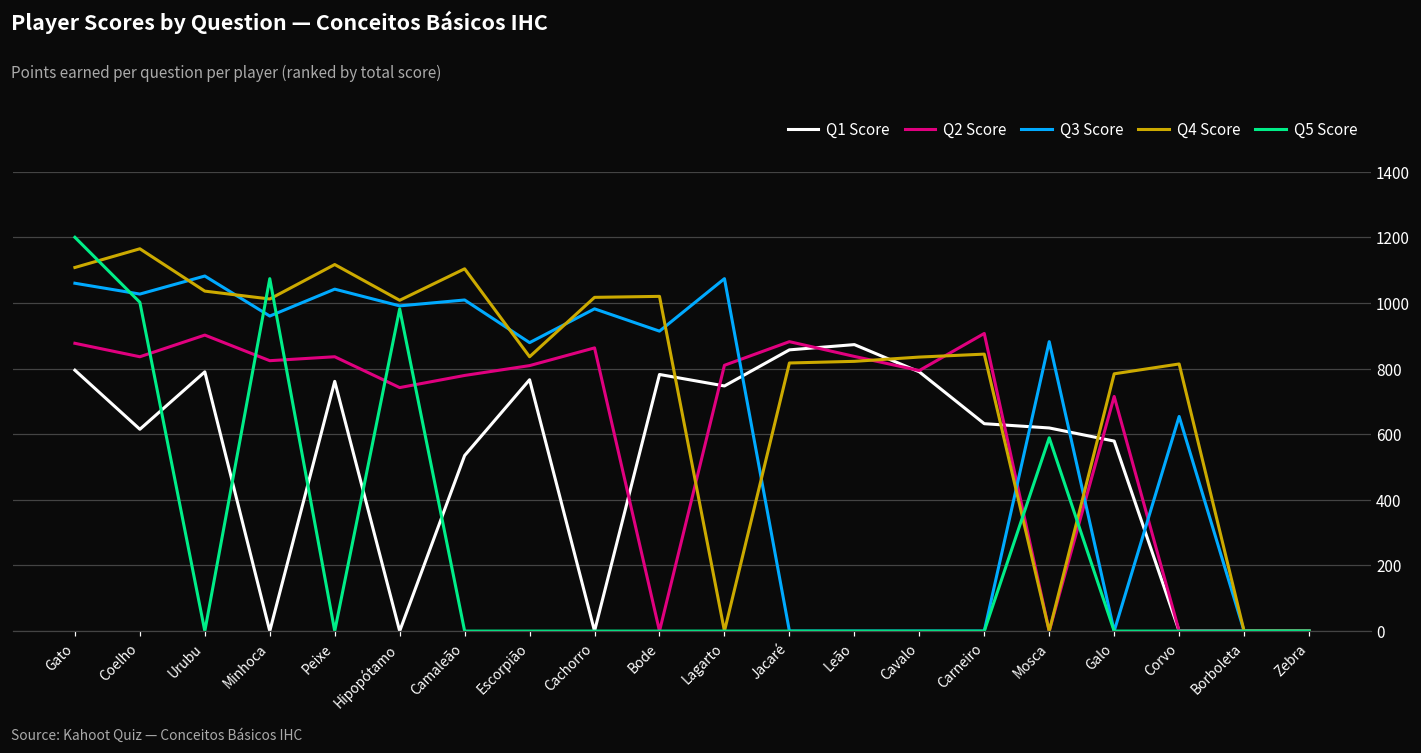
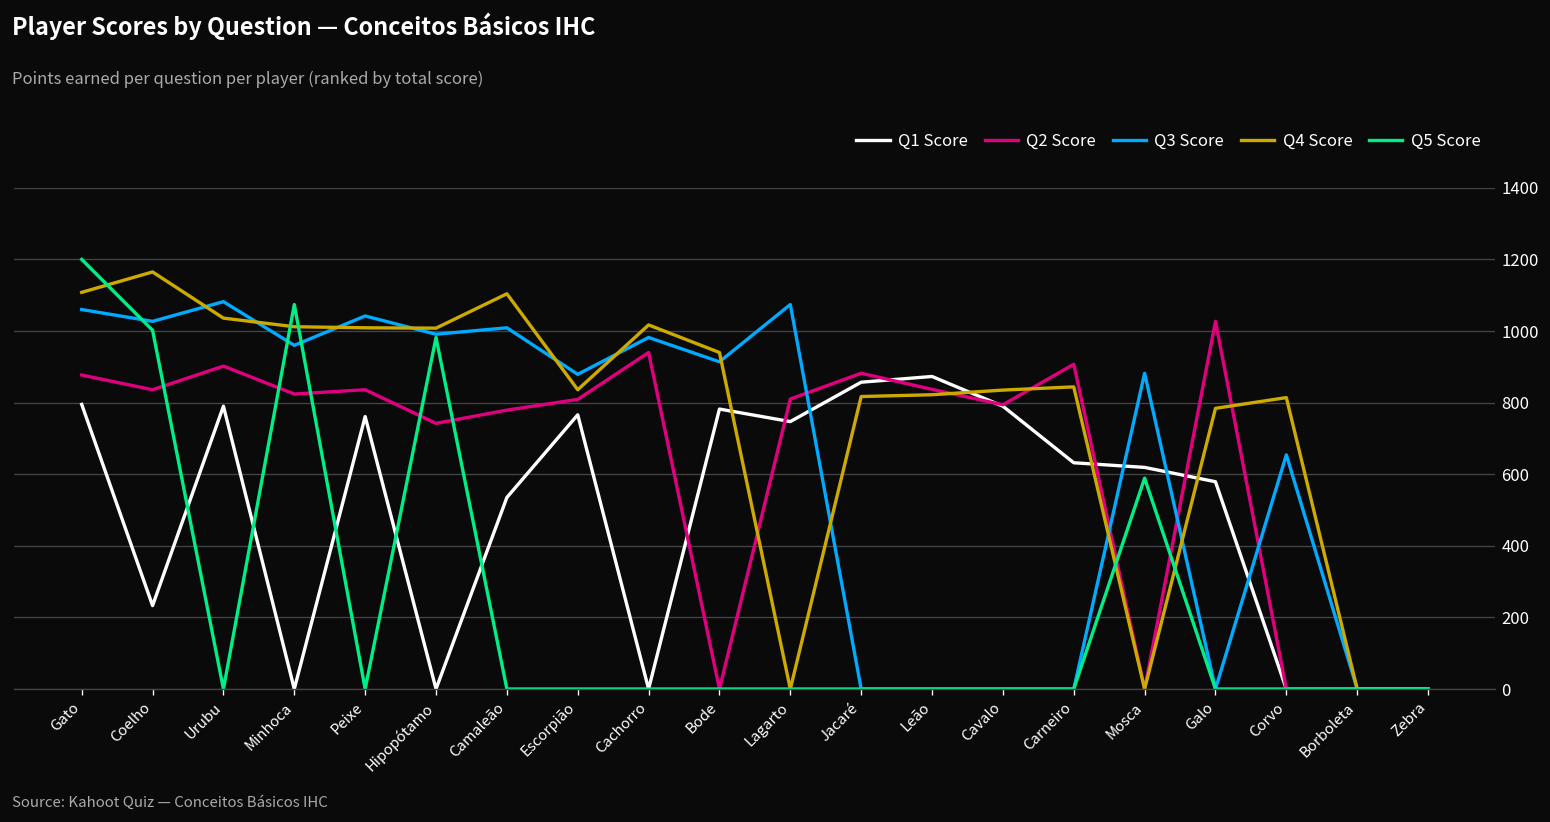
Q1 Score, Coelho: 620 -> 230
Q4 Score, Peixe: 1120 -> 1010
Q2 Score, Cachorro: 860 -> 940
Q4 Score, Bode: 1020 -> 940
Q2 Score, Galo: 720 -> 1030
